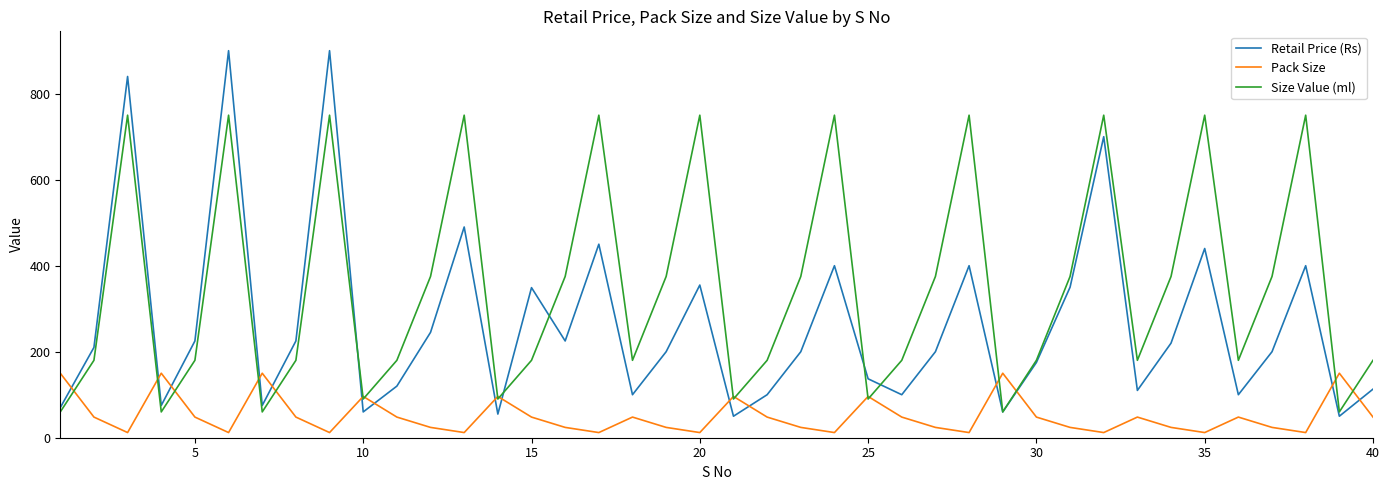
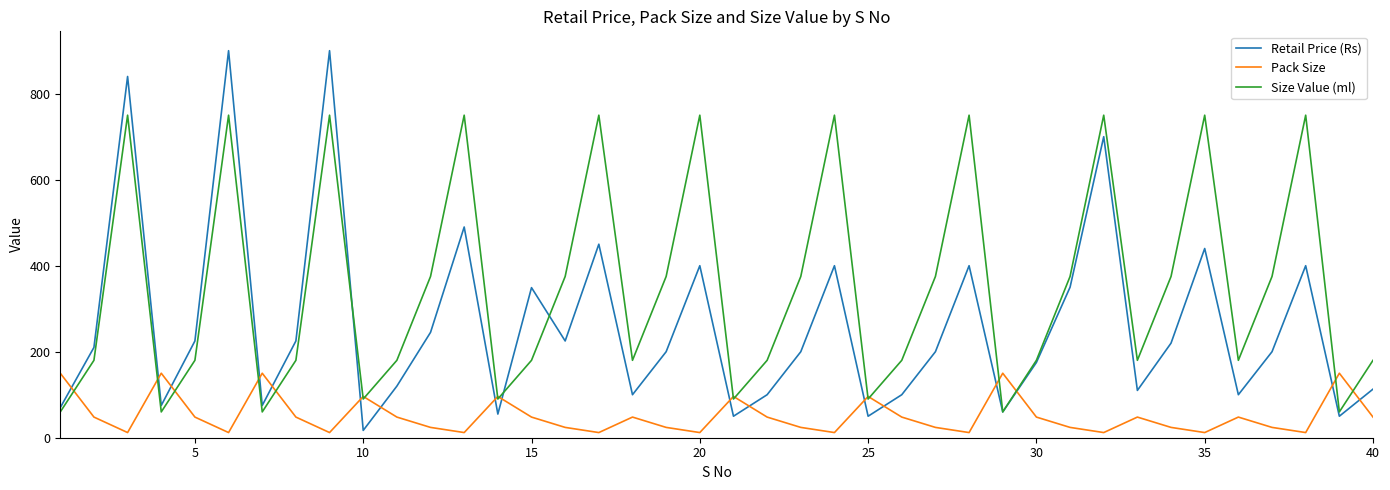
Retail Price (Rs), 10: 60 -> 20
Retail Price (Rs), 20: 360 -> 400
Retail Price (Rs), 25: 140 -> 50
